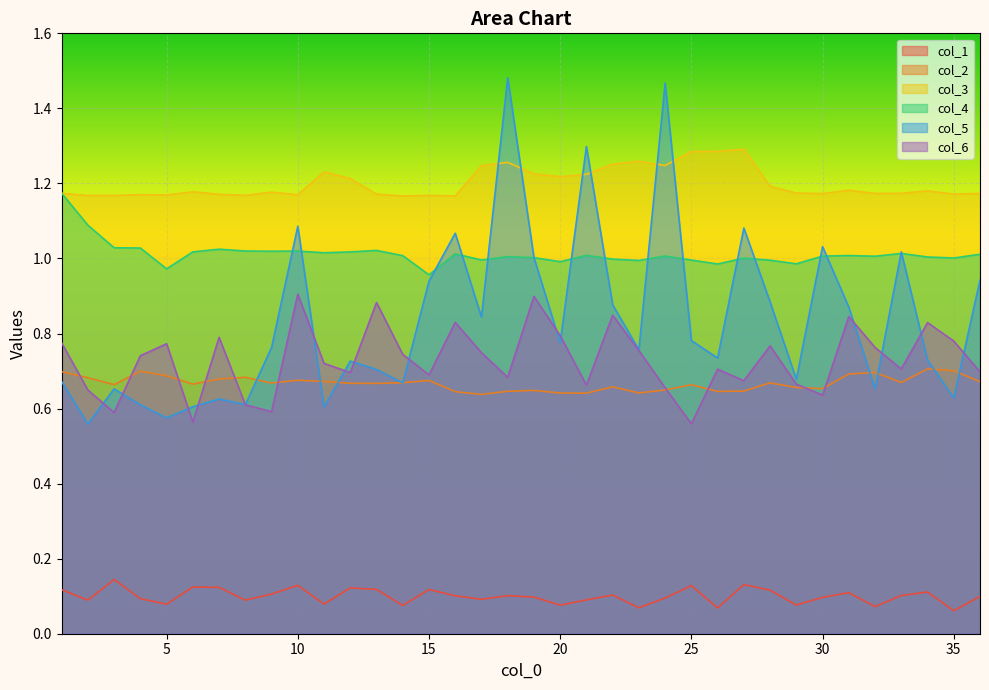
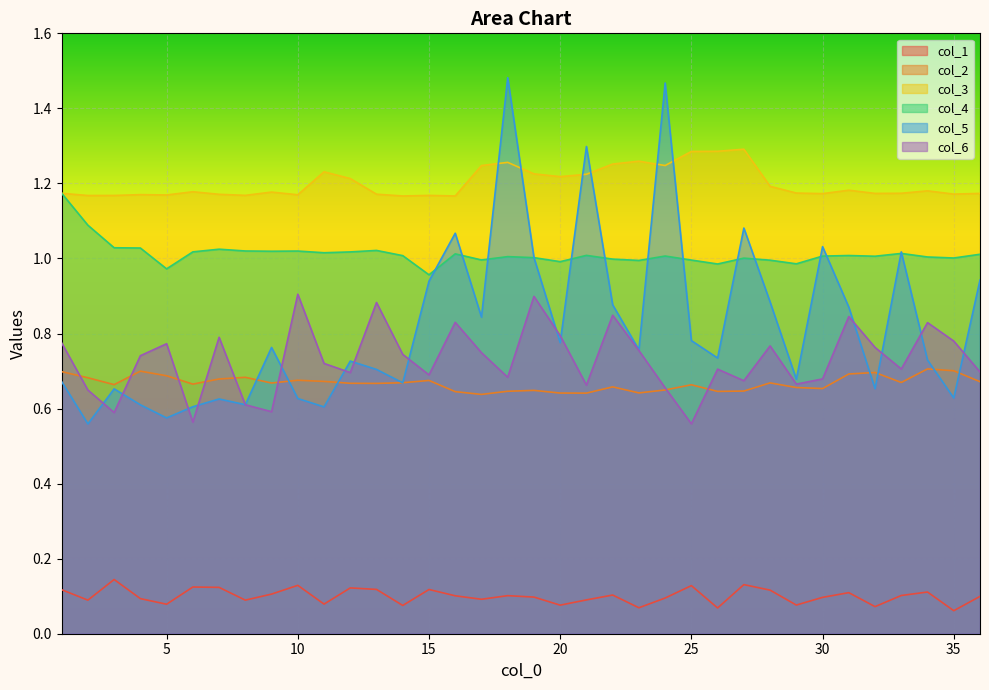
col_5, 10: 1.09 -> 0.63
col_6, 30: 0.64 -> 0.68
